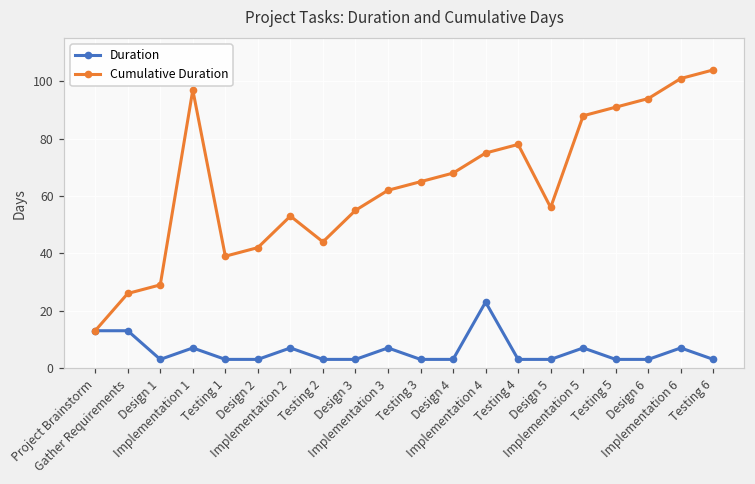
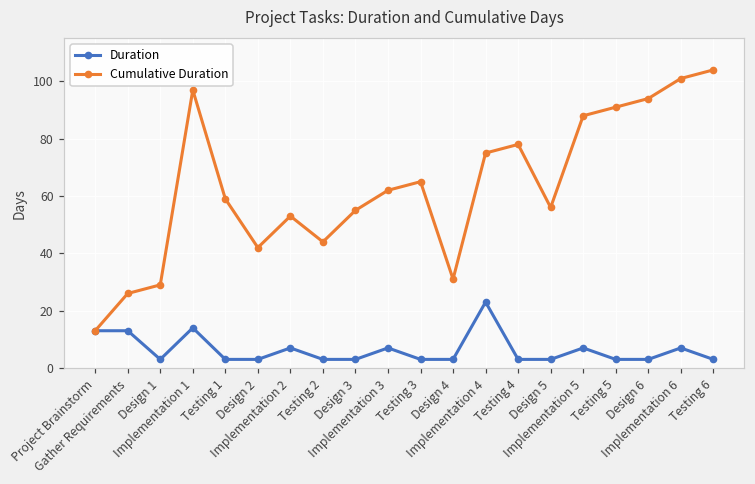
Duration, Implementation 1: 7 -> 14
Cumulative Duration, Testing 1: 39 -> 59
Cumulative Duration, Design 4: 68 -> 31
